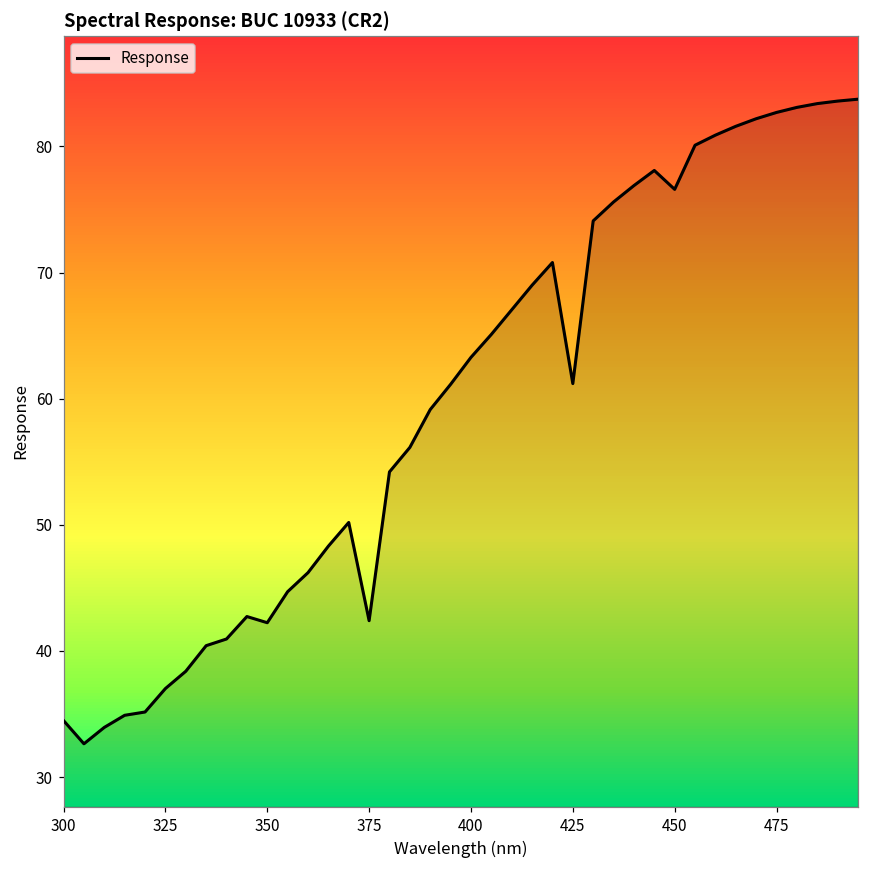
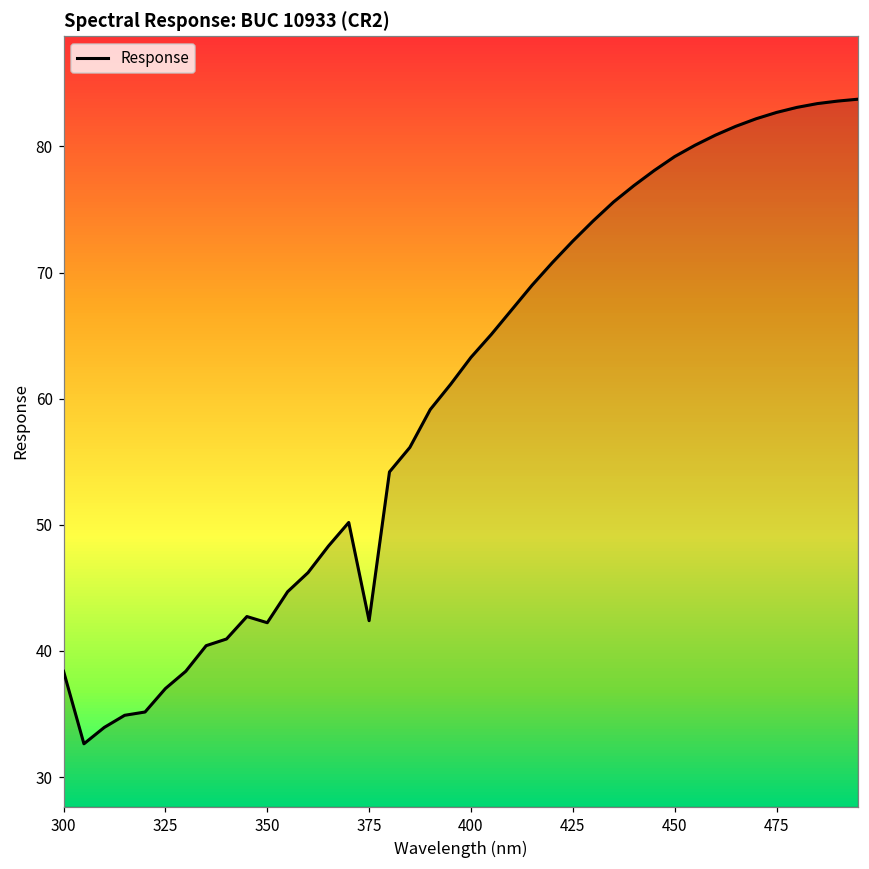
300: 34.5 -> 38.4
425: 61.2 -> 72.5
450: 76.6 -> 79.2
